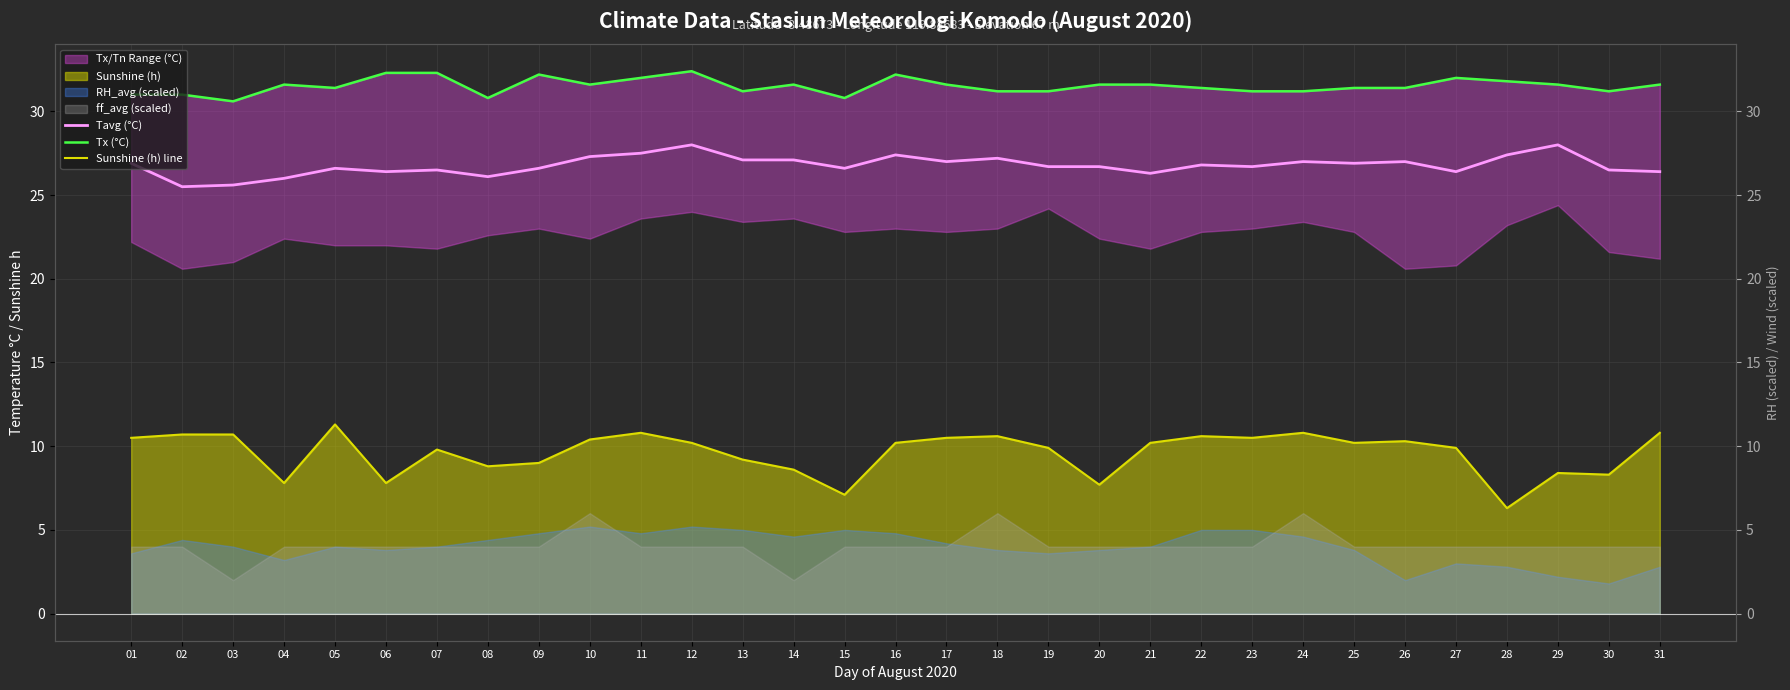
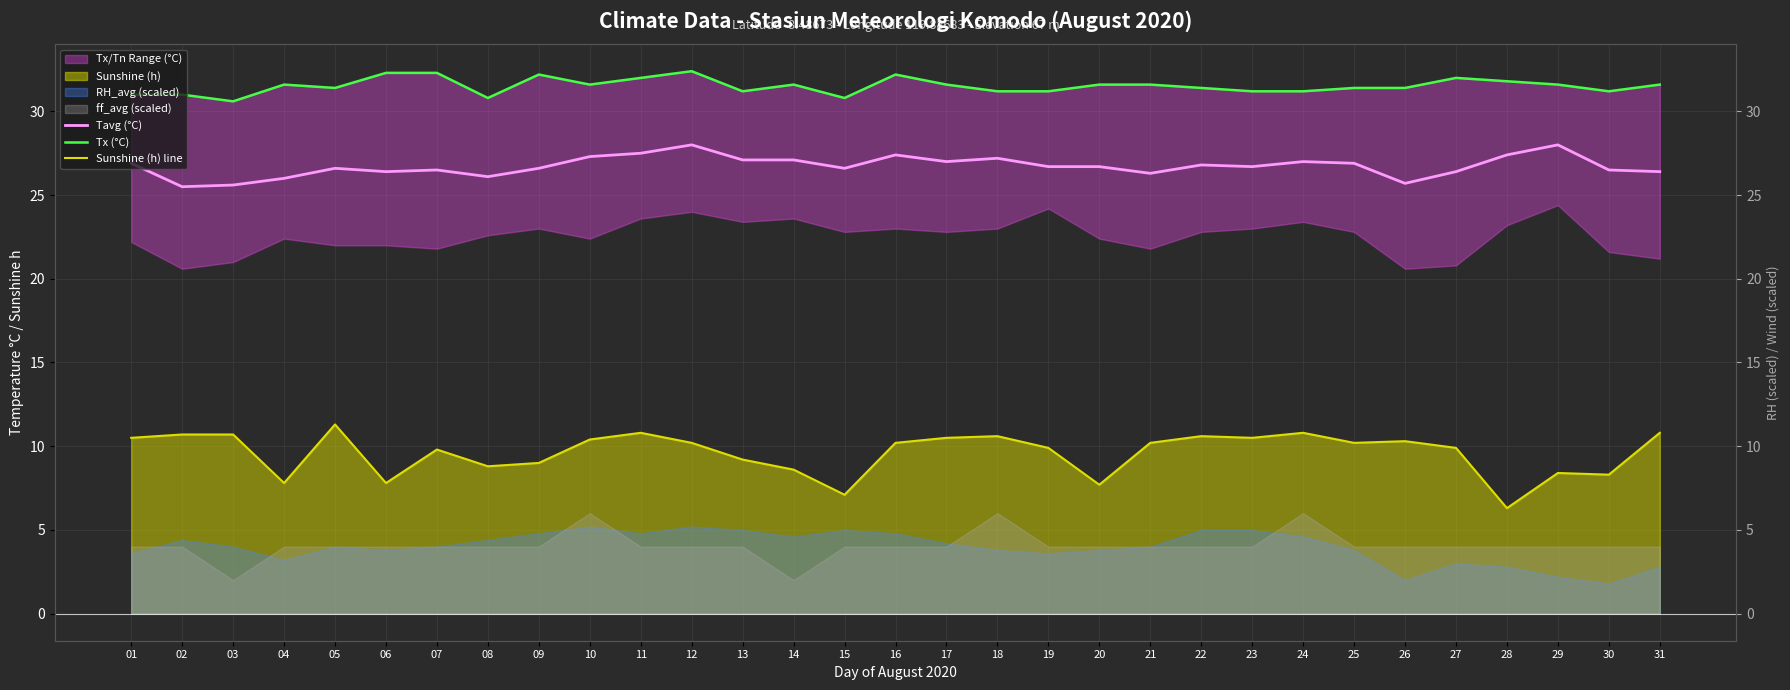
Tavg (°C), 26: 27.0 -> 25.7
